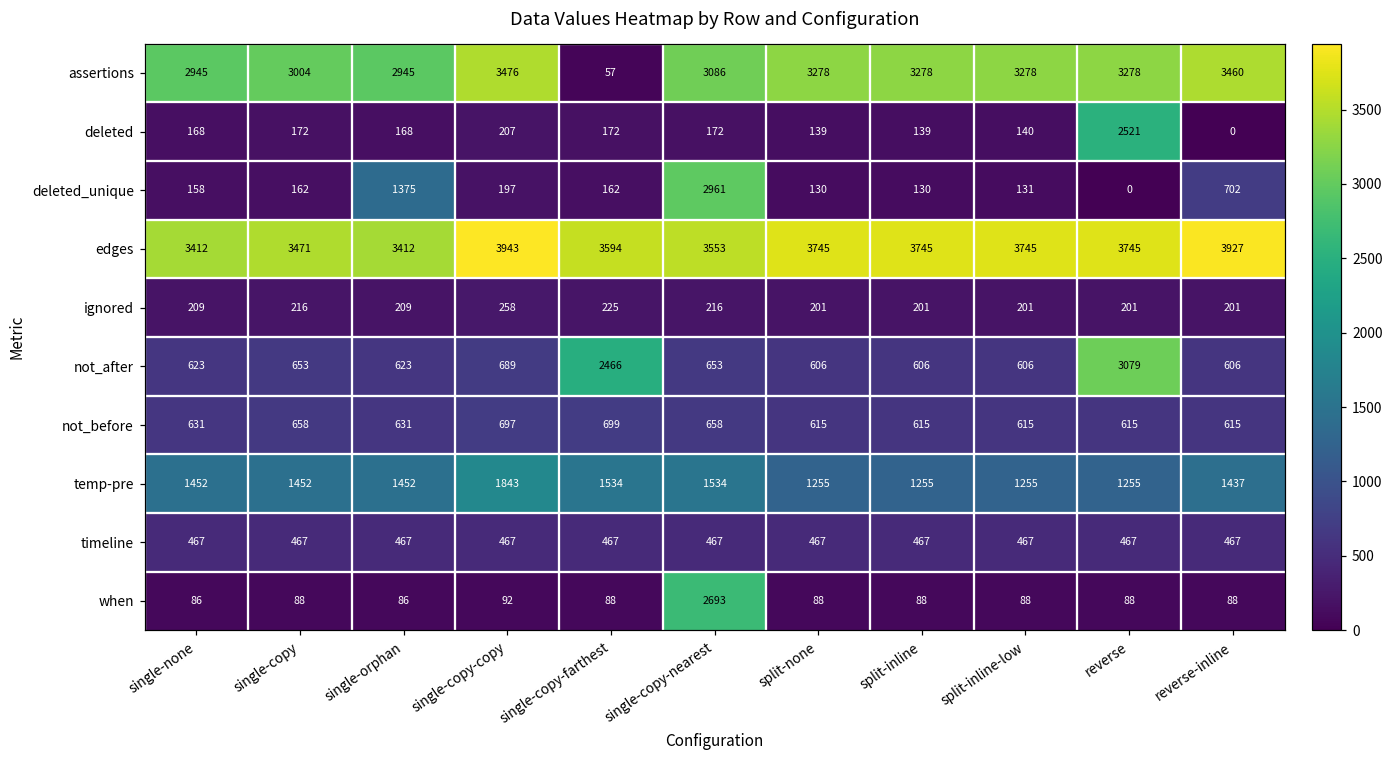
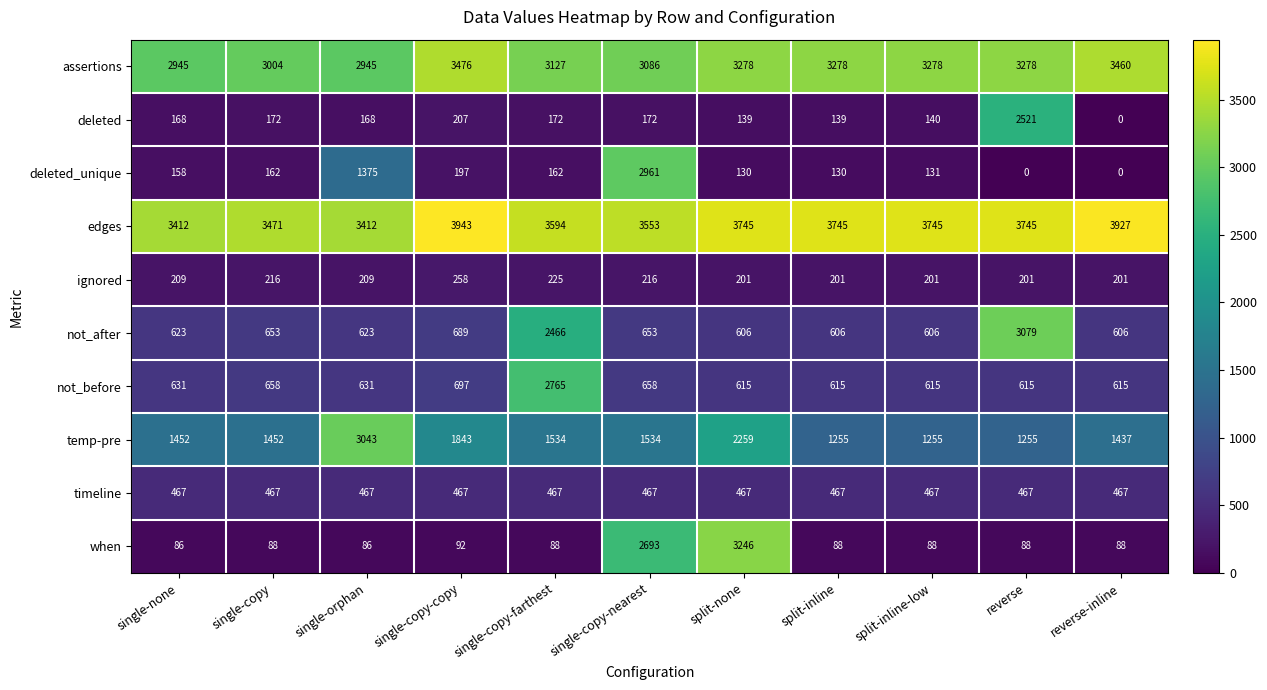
assertions, single-copy-farthest: 57 -> 3127
deleted_unique, reverse-inline: 702 -> 0
not_before, single-copy-farthest: 699 -> 2765
temp-pre, single-orphan: 1452 -> 3043
temp-pre, split-none: 1255 -> 2259
when, split-none: 88 -> 3246
